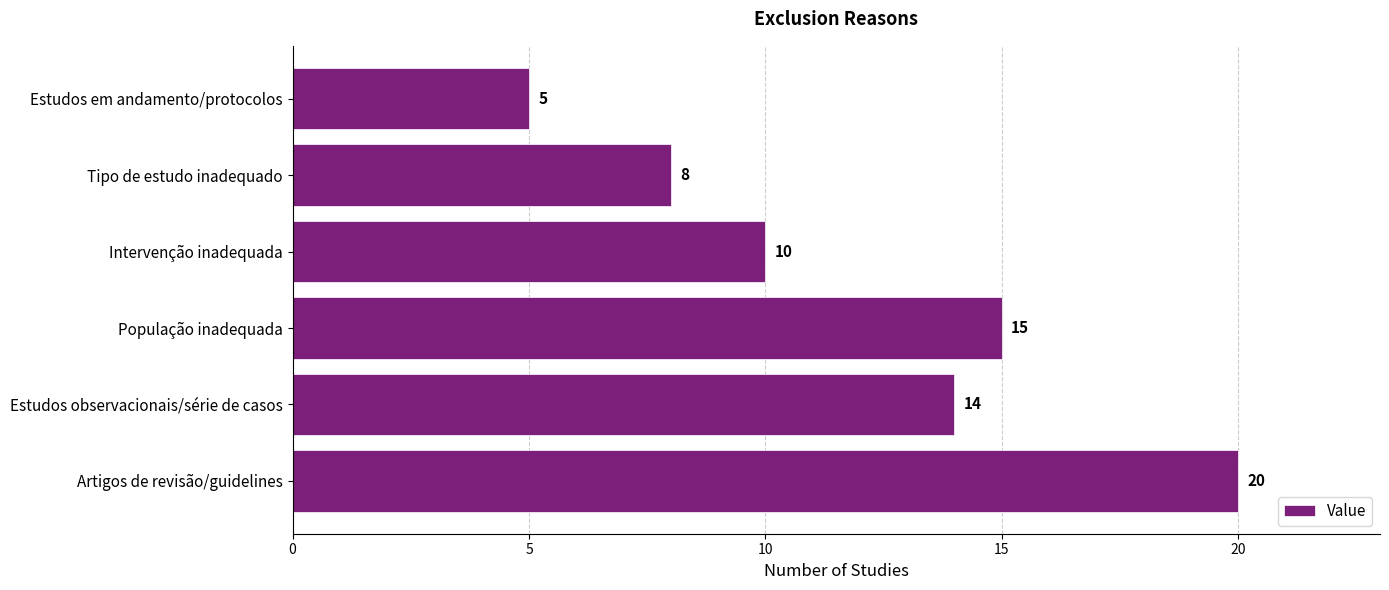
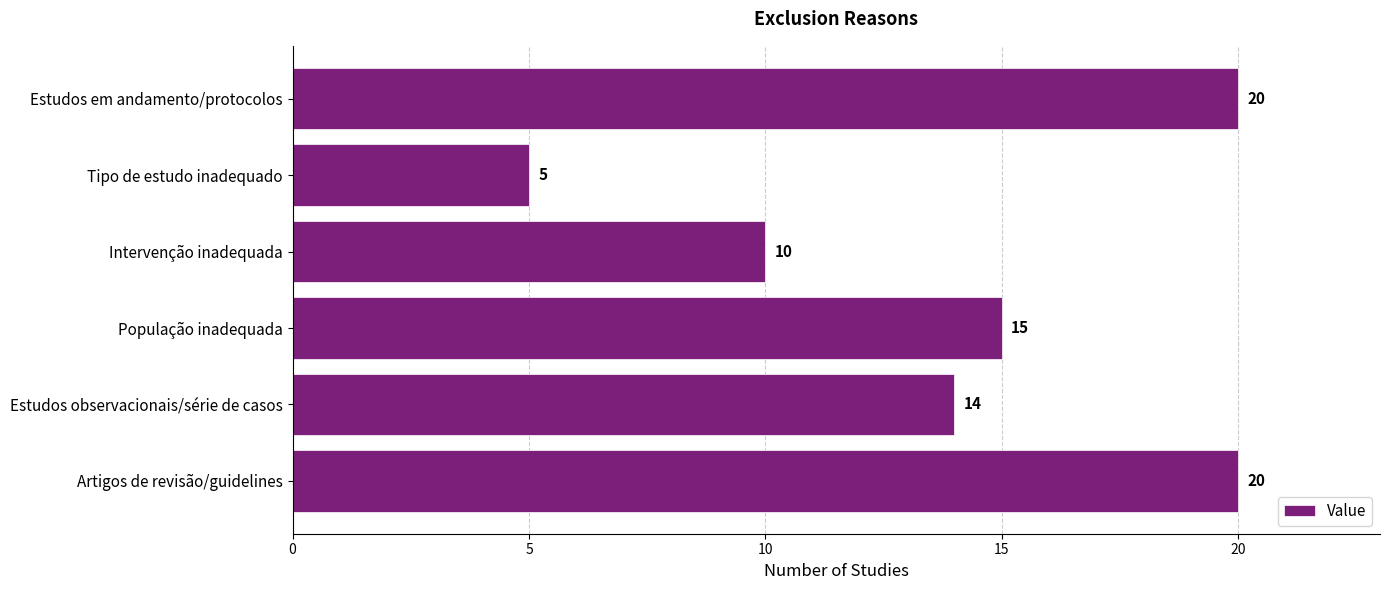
Estudos em andamento/protocolos: 5 -> 20
Tipo de estudo inadequado: 8 -> 5
